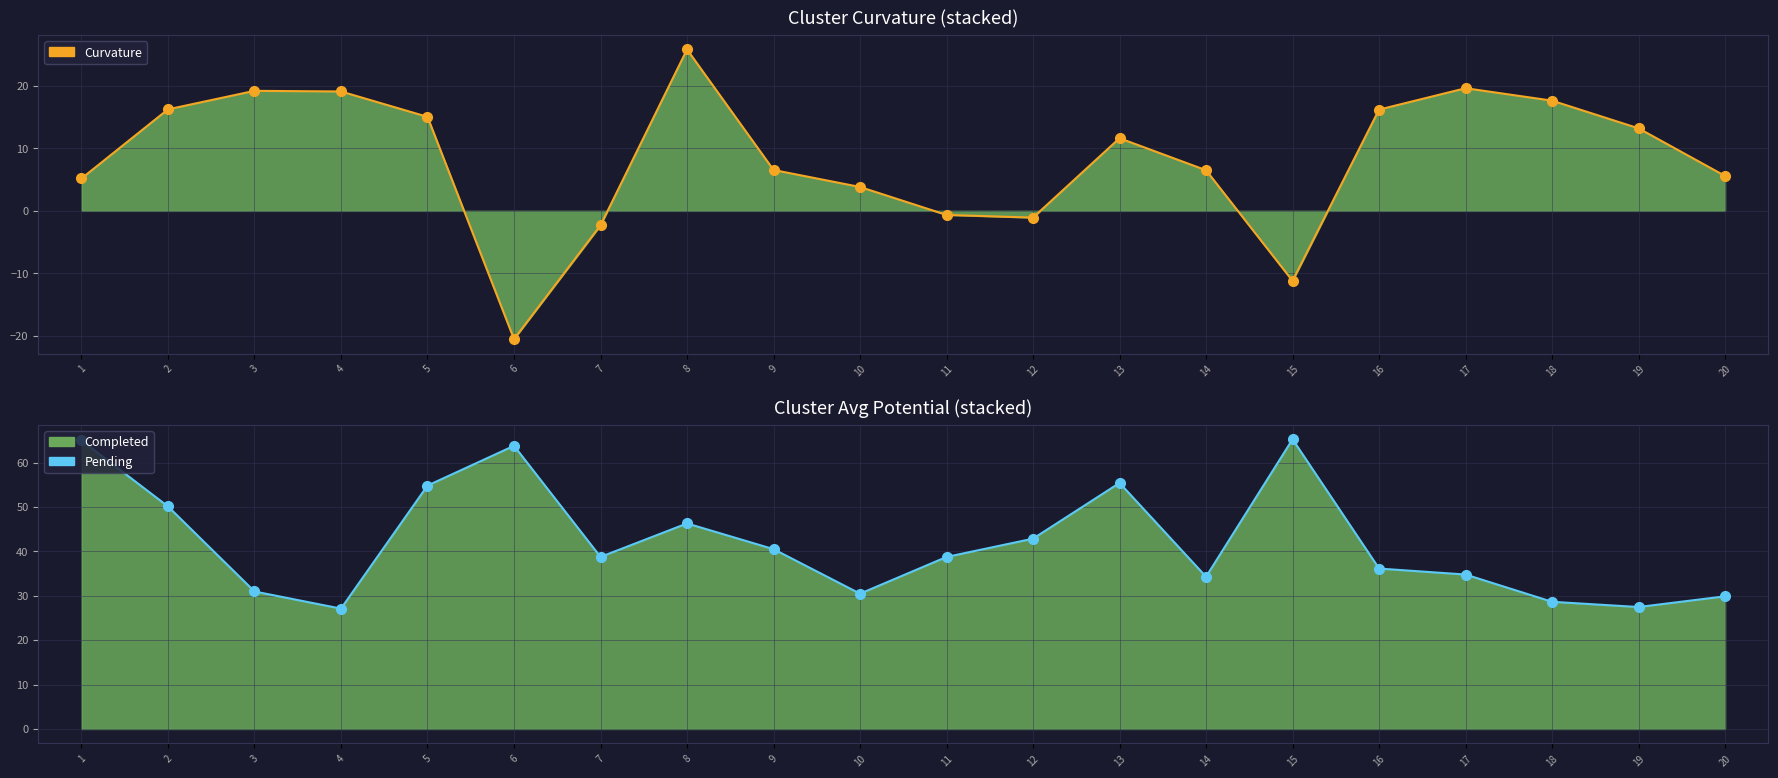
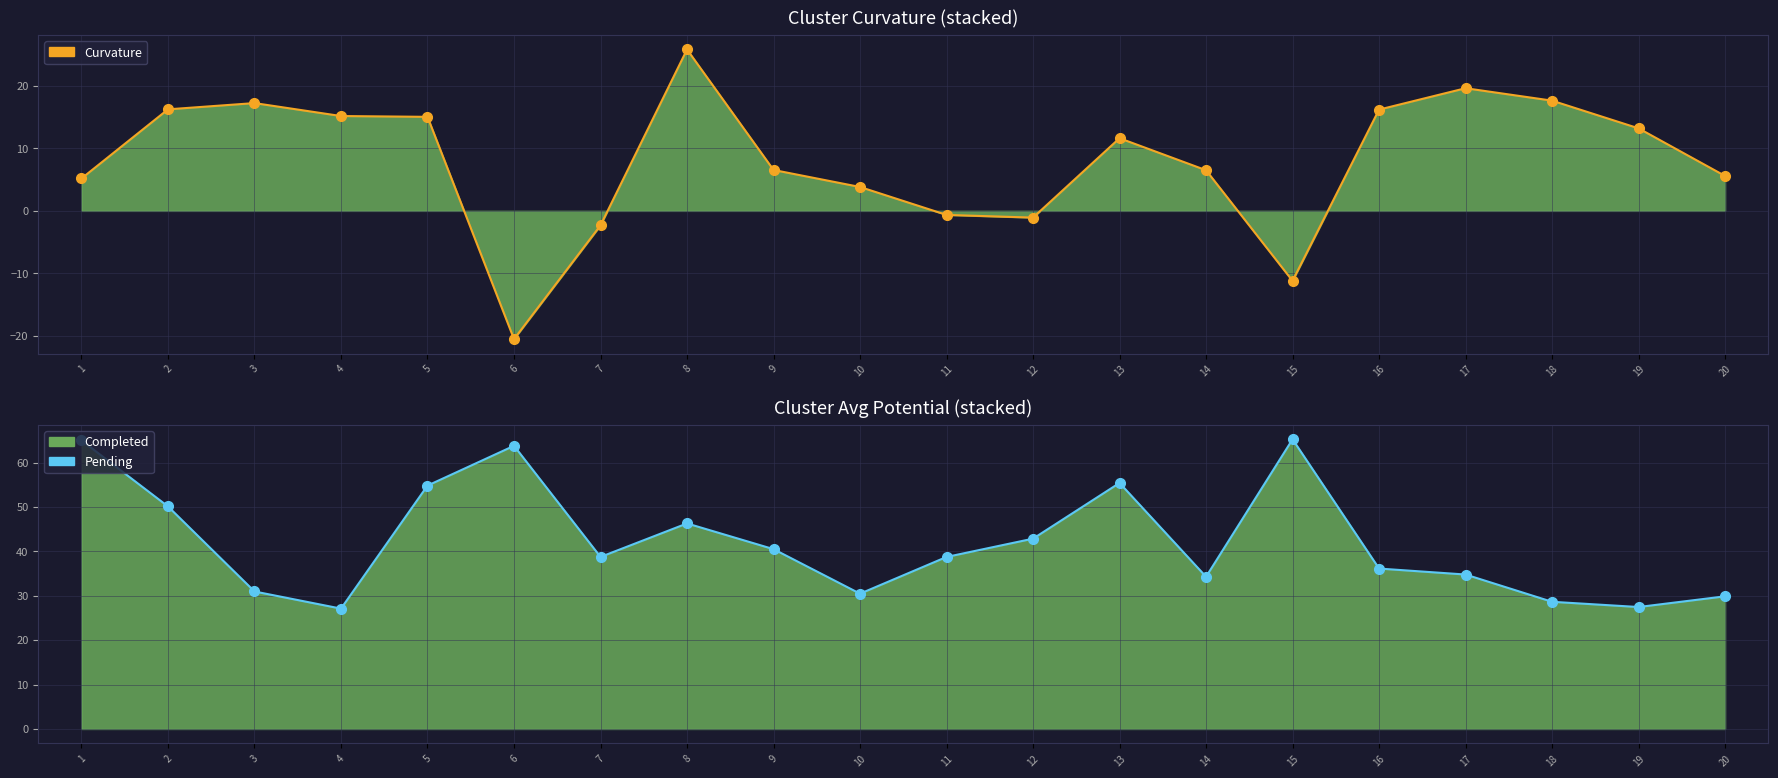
Cluster Curvature (stacked), Curvature, 3: 19 -> 17
Cluster Curvature (stacked), Curvature, 4: 19 -> 15
